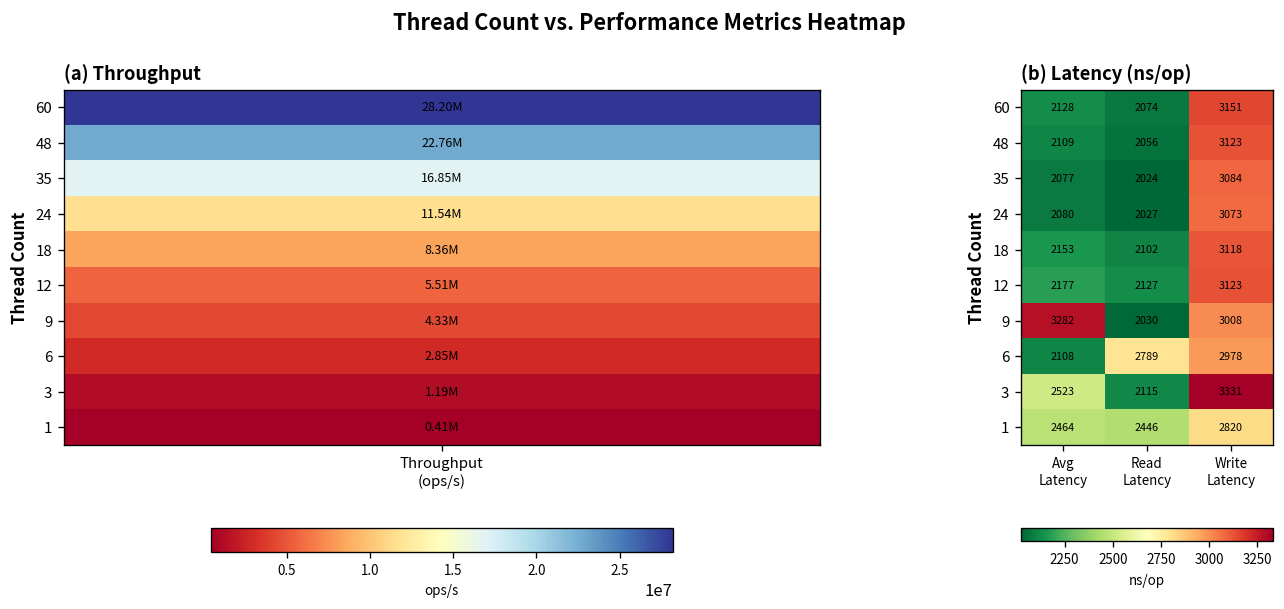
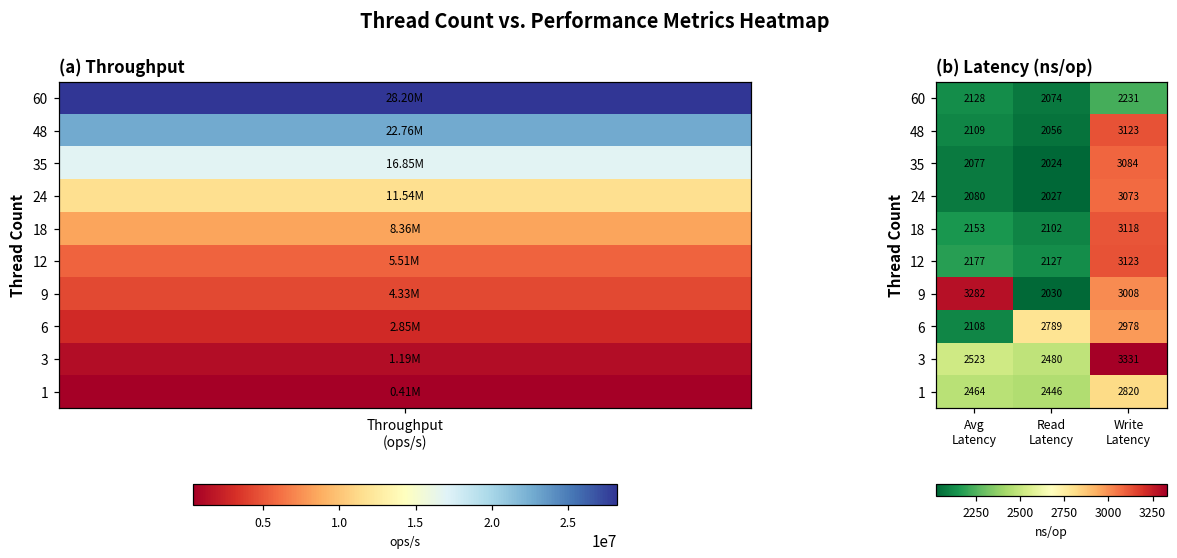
(b) Latency (ns/op), 60, Write Latency: 3151 -> 2231
(b) Latency (ns/op), 3, Read Latency: 2115 -> 2480
